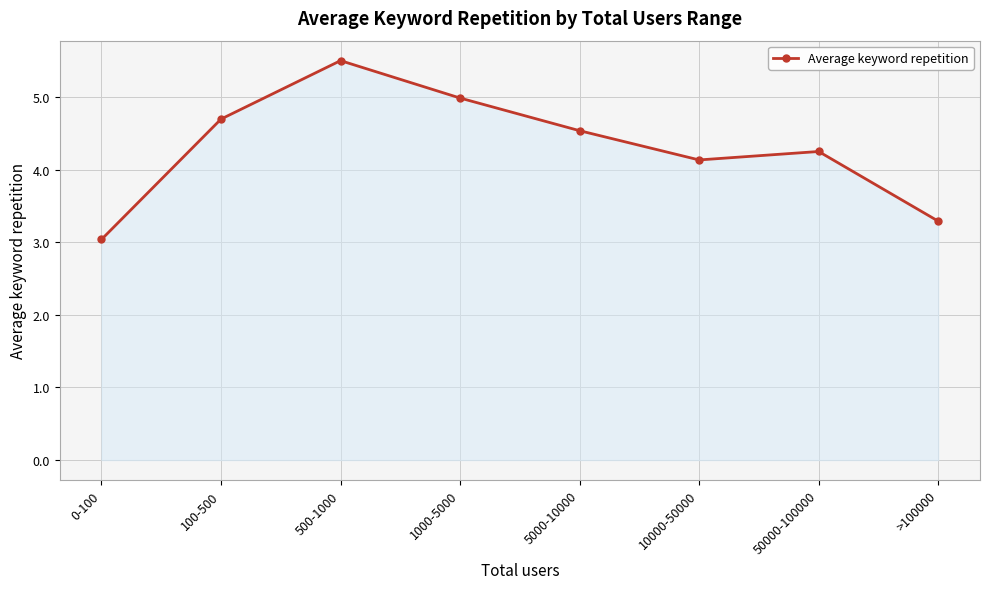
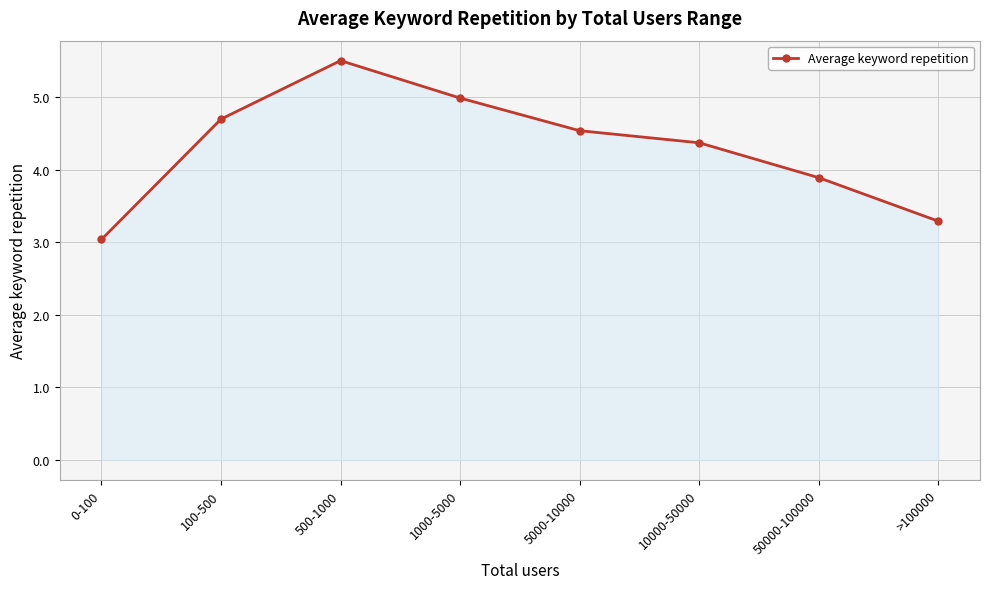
10000-50000: 4.1 -> 4.4
50000-100000: 4.3 -> 3.9
